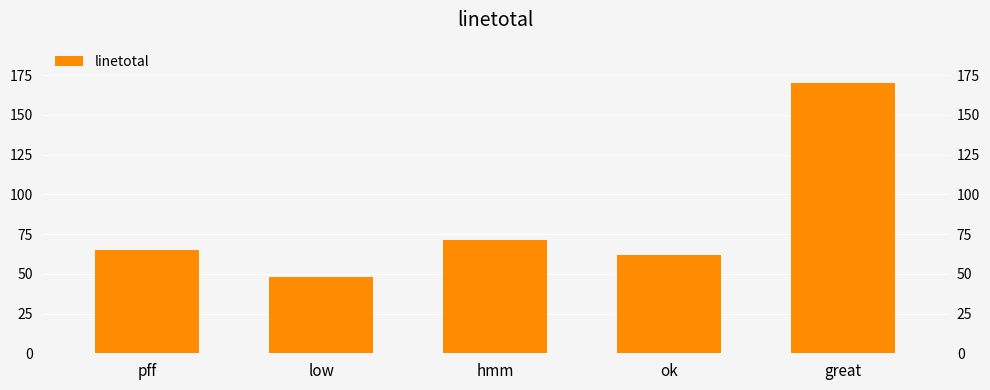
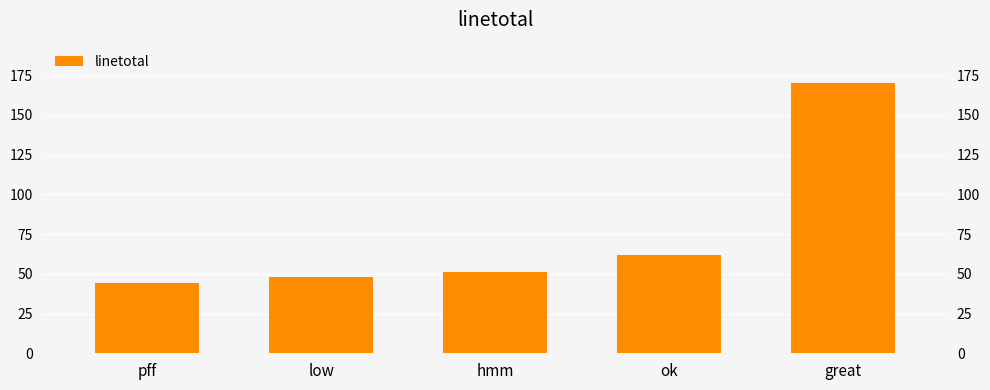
pff: 65 -> 44
hmm: 71 -> 51
